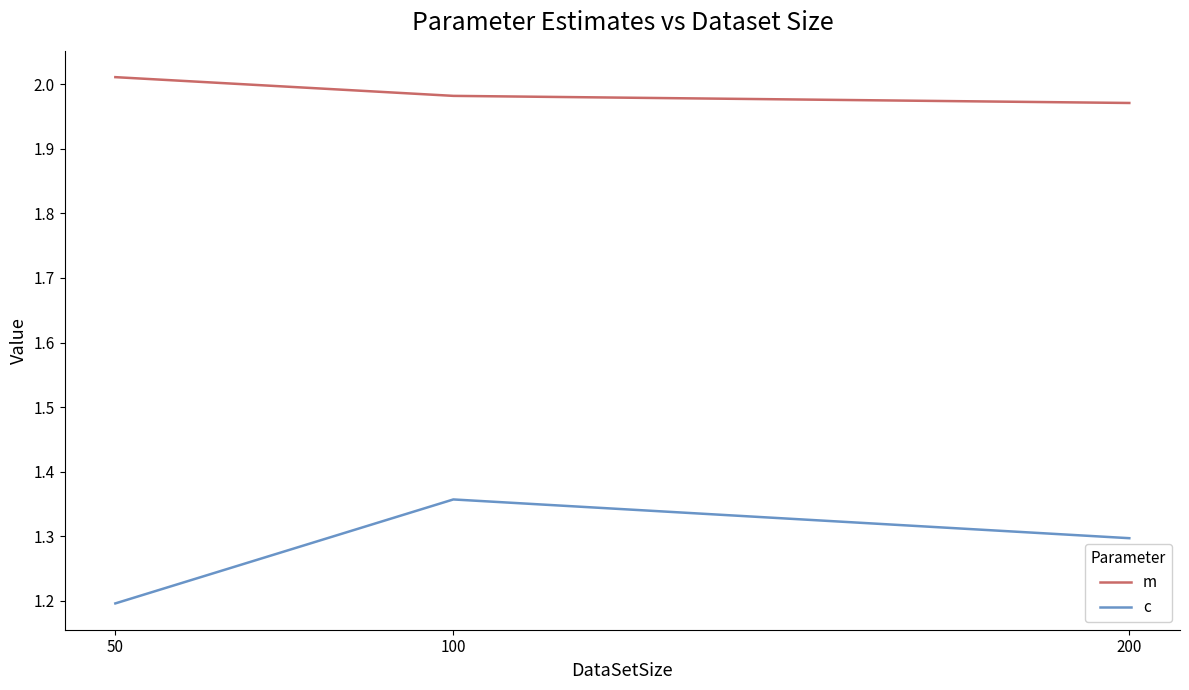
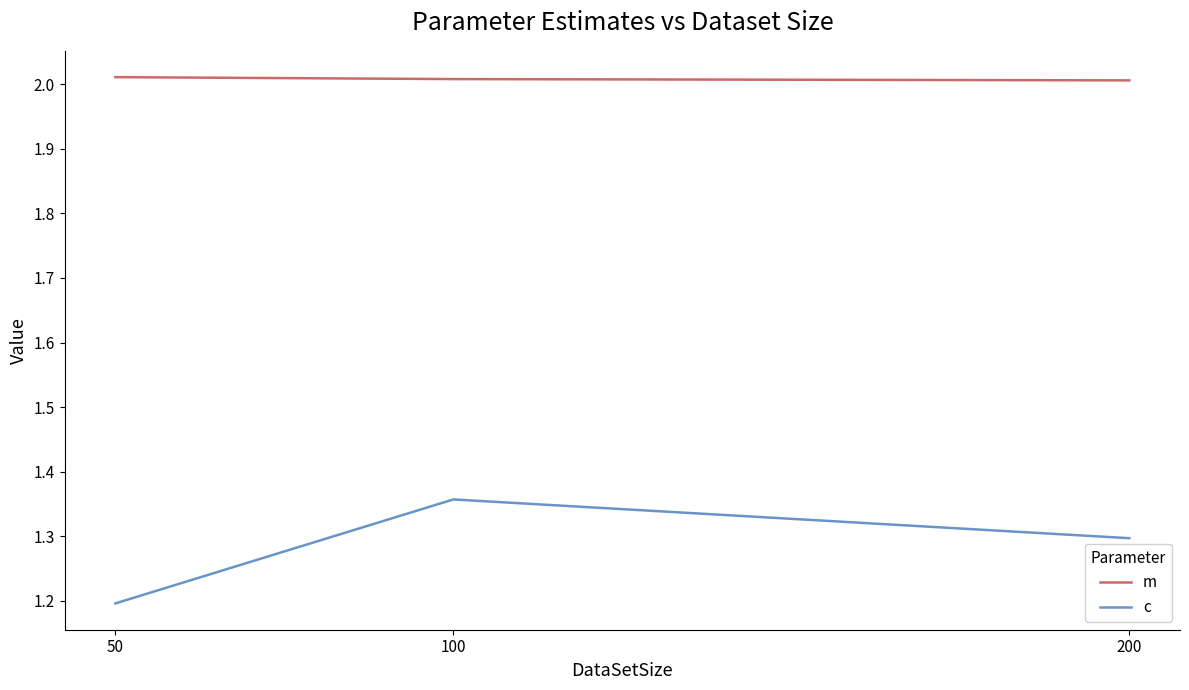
m, 100: 1.98 -> 2.01
m, 200: 1.97 -> 2.01
